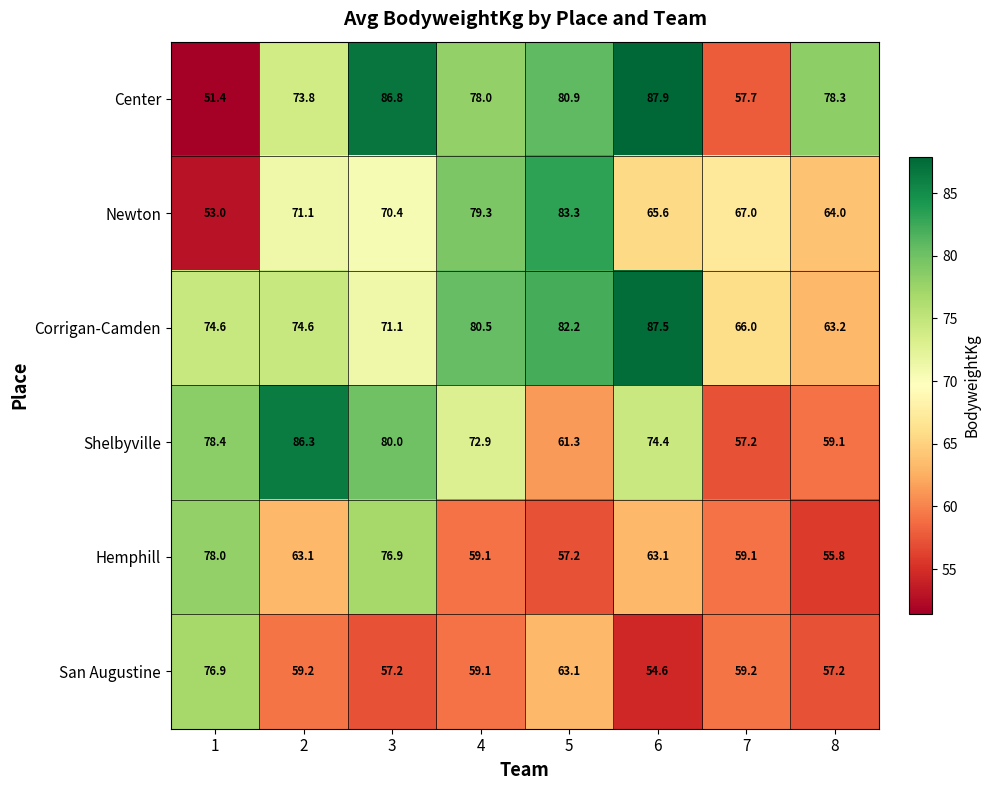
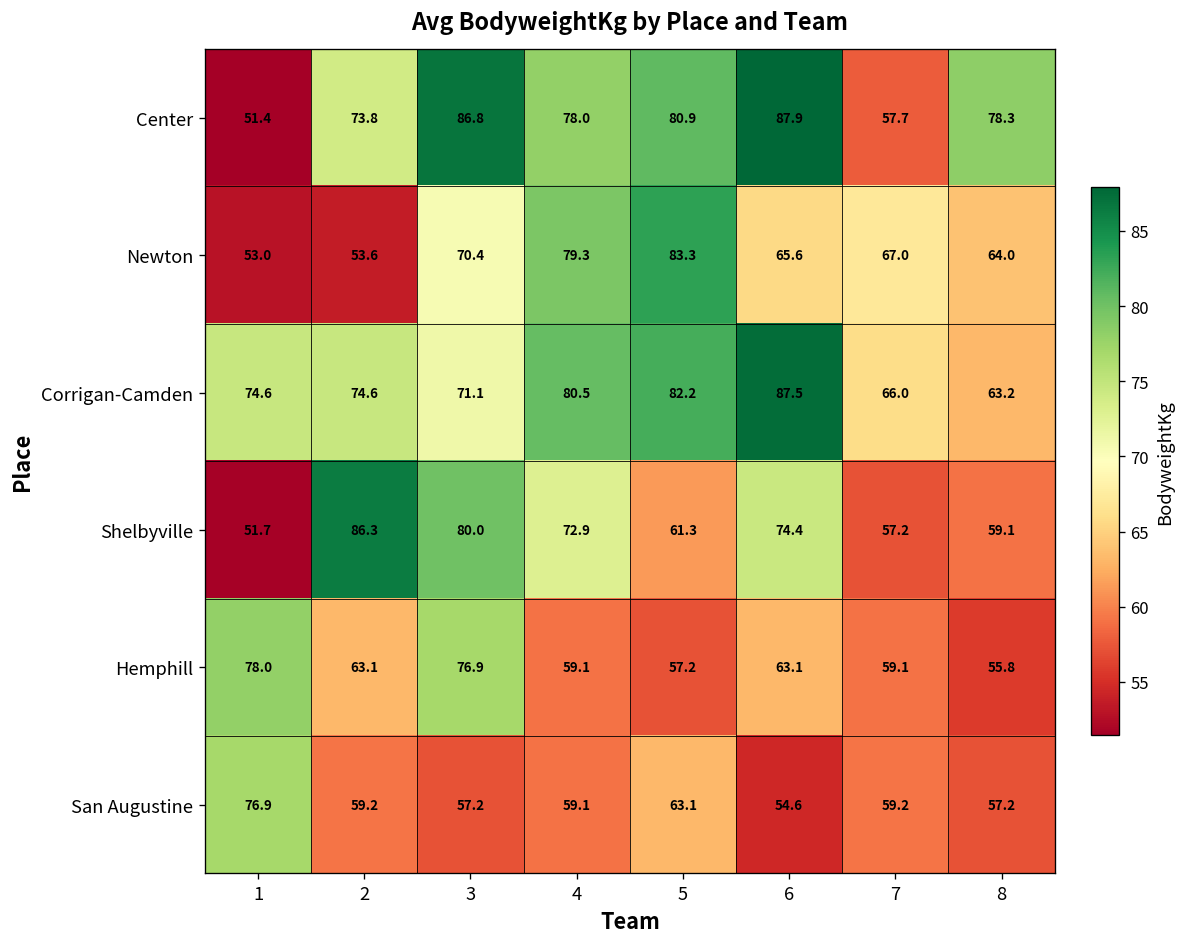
Newton, 2: 71.1 -> 53.6
Shelbyville, 1: 78.4 -> 51.7
